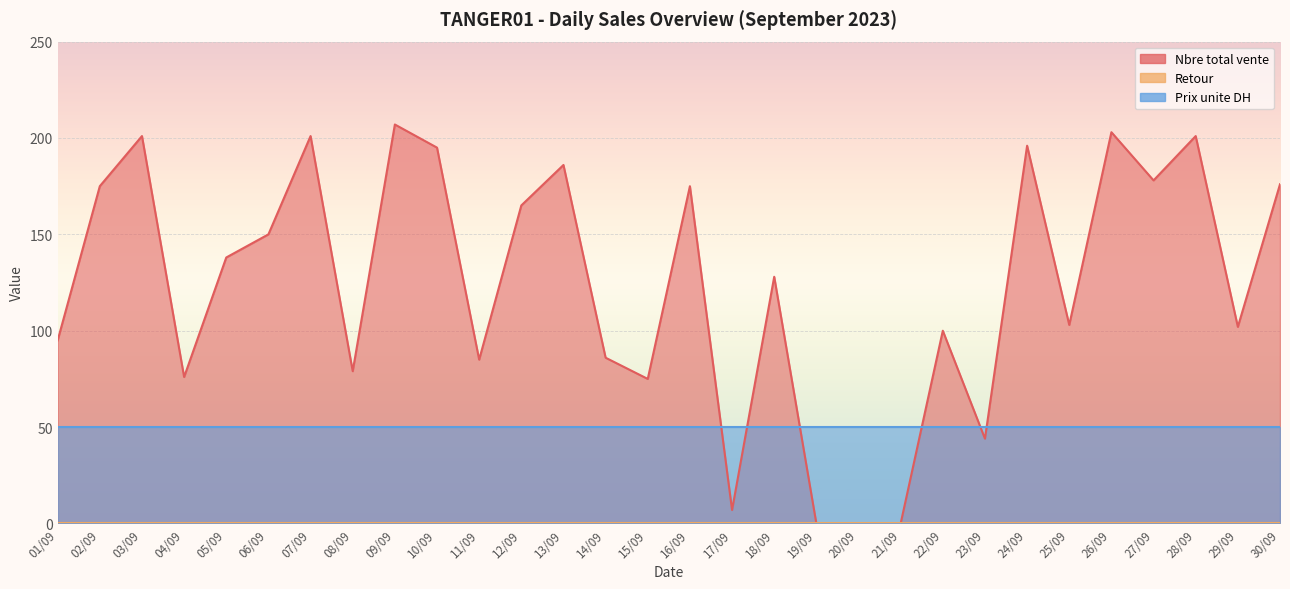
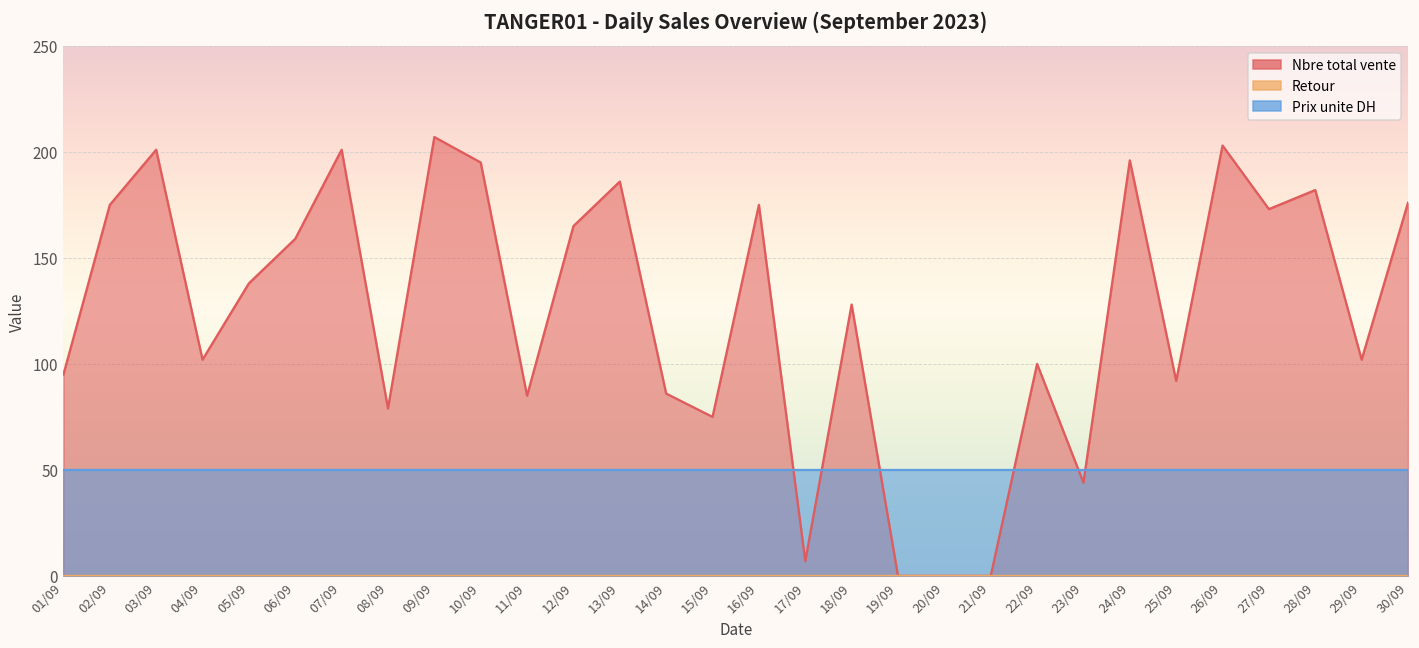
Nbre total vente, 04/09: 76 -> 102
Nbre total vente, 06/09: 150 -> 159
Nbre total vente, 25/09: 103 -> 92
Nbre total vente, 27/09: 178 -> 173
Nbre total vente, 28/09: 201 -> 182
